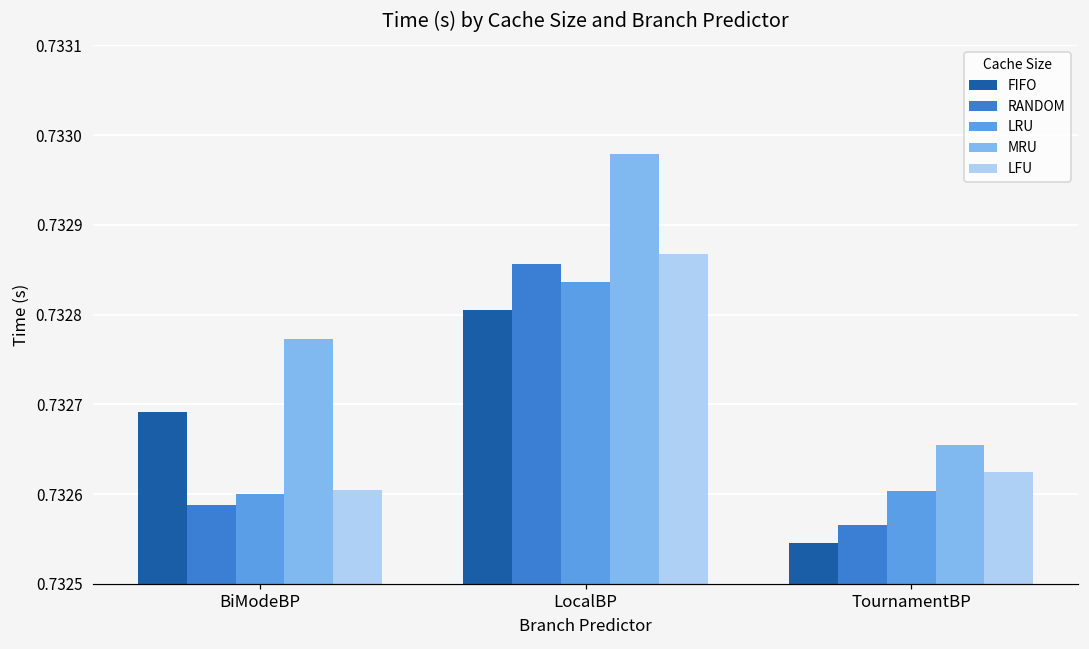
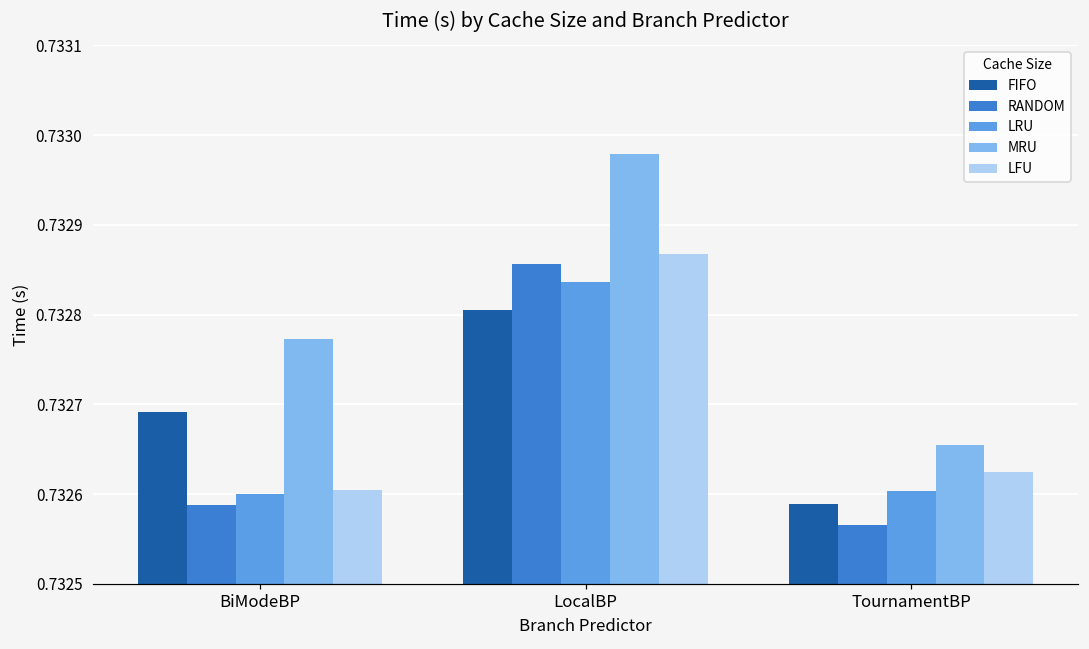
FIFO, TournamentBP: 0.73255 -> 0.73259
